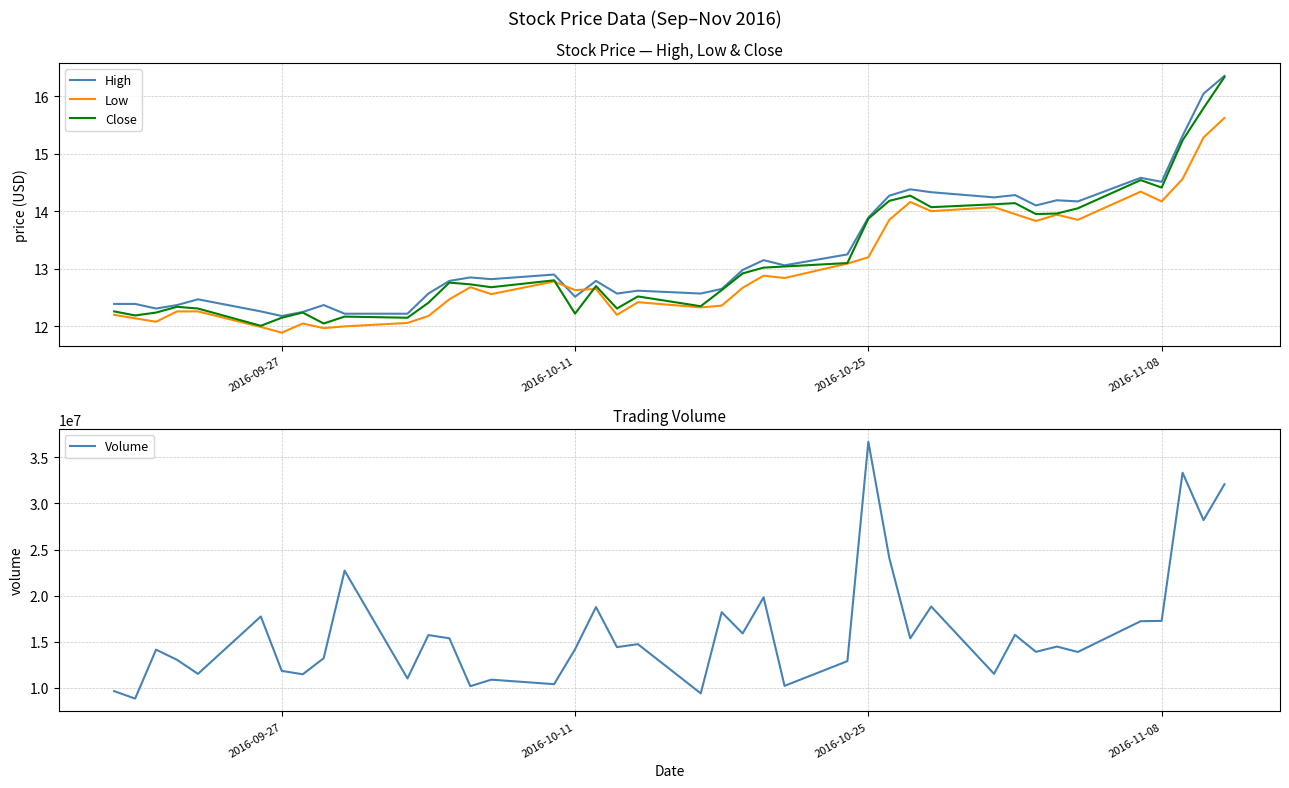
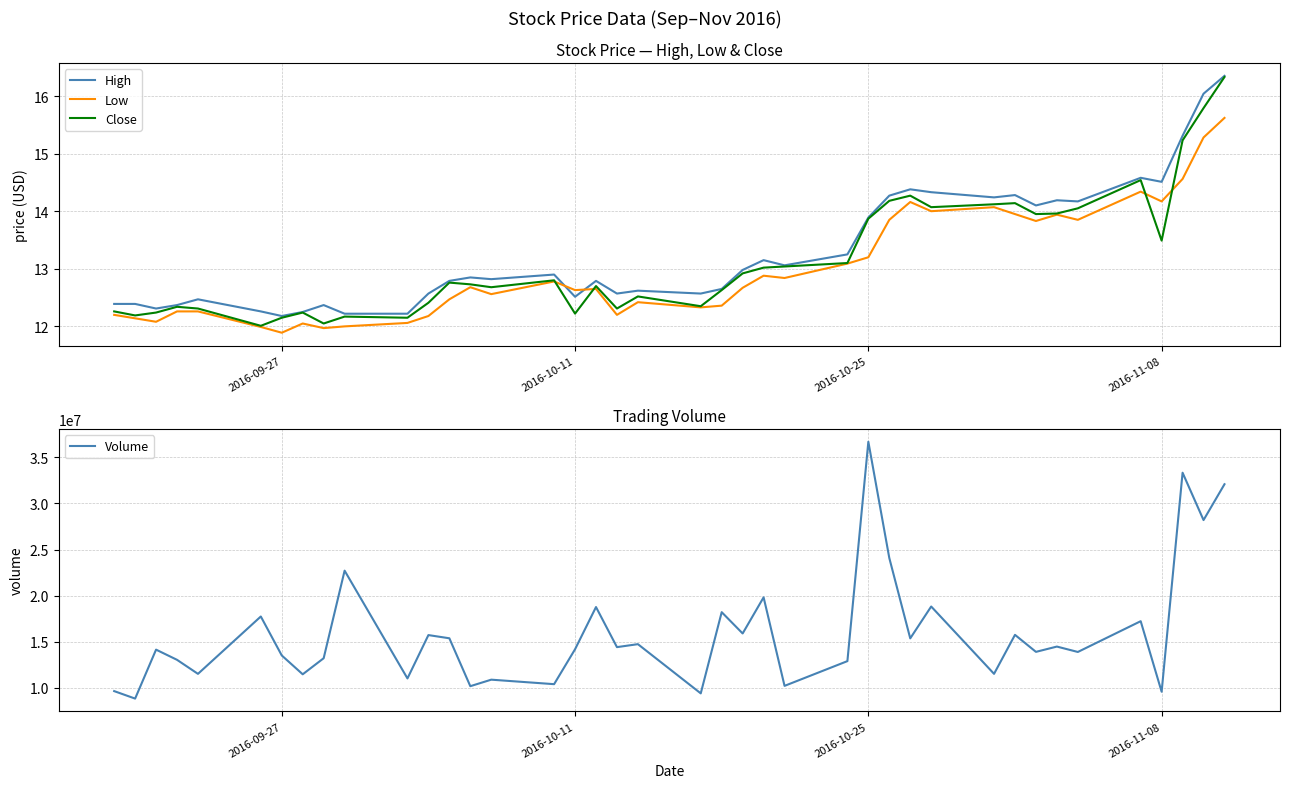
Stock Price — High, Low & Close, Close, 2016-11-08: 14.4 -> 13.5
Trading Volume, 2016-09-27: 12000000 -> 13000000
Trading Volume, 2016-11-08: 17000000 -> 10000000
